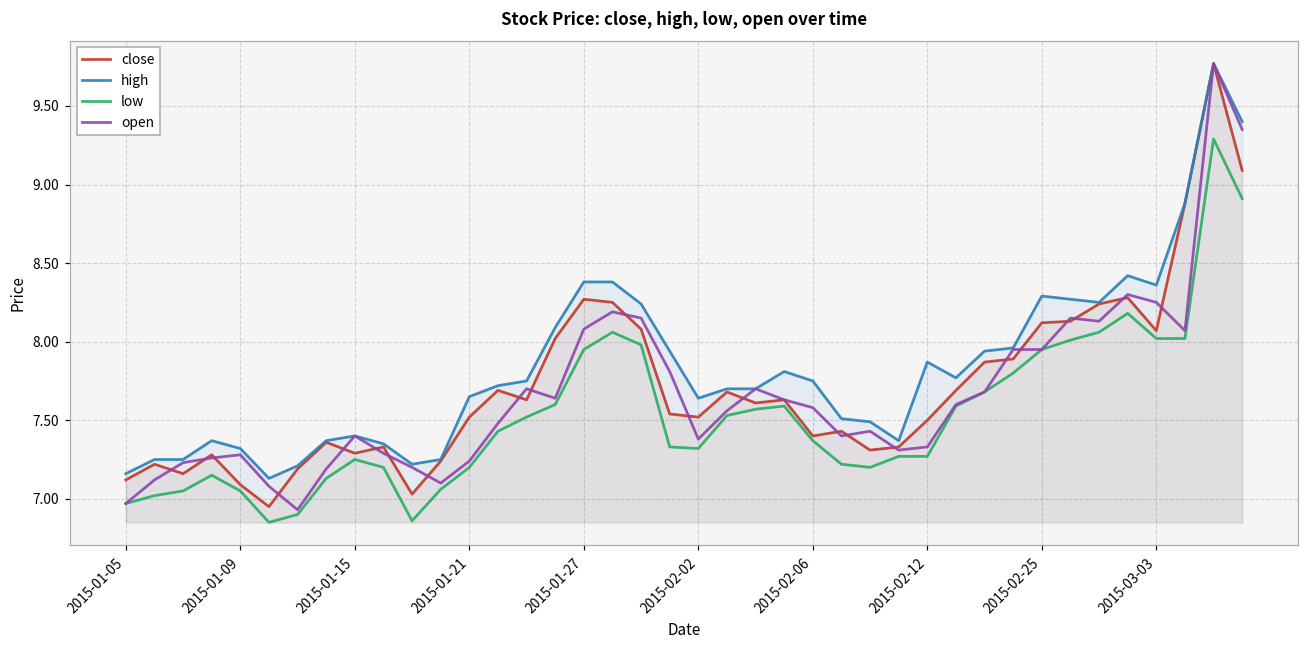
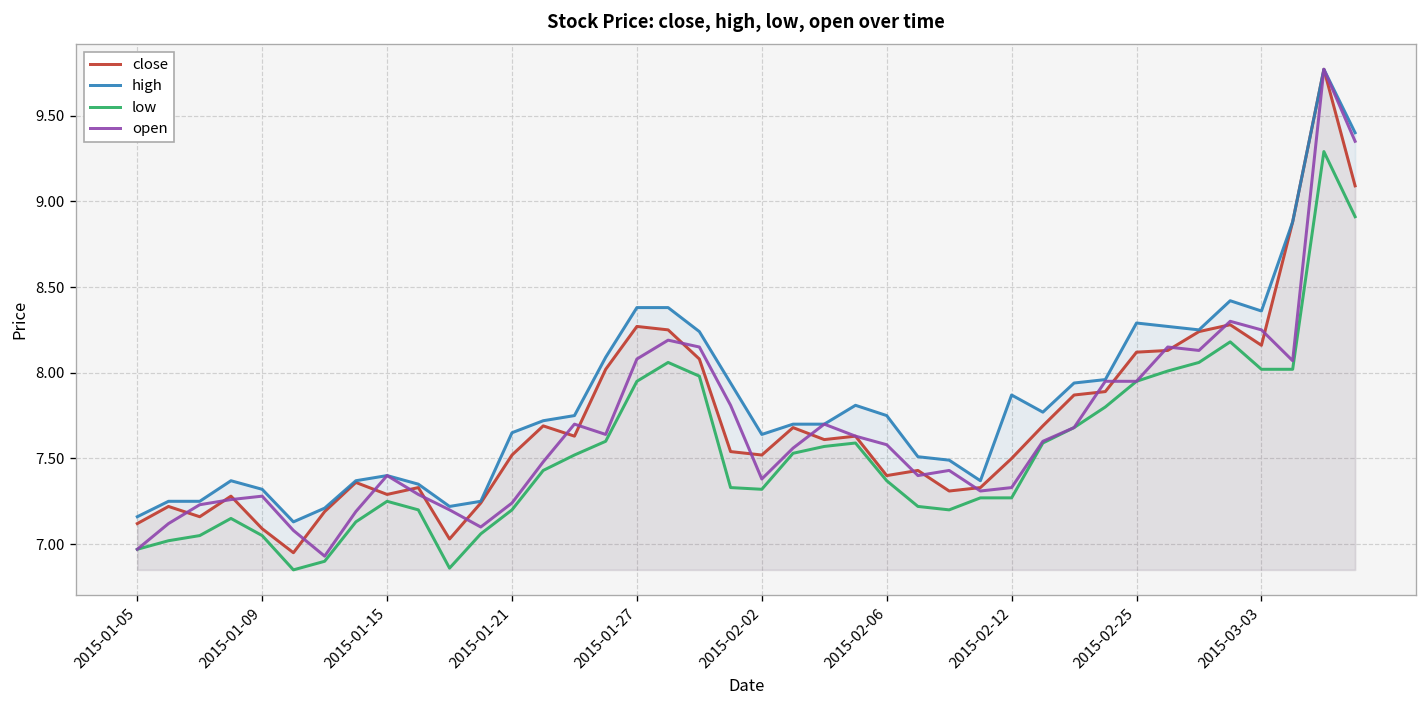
close, 2015-03-03: 8.07 -> 8.16
